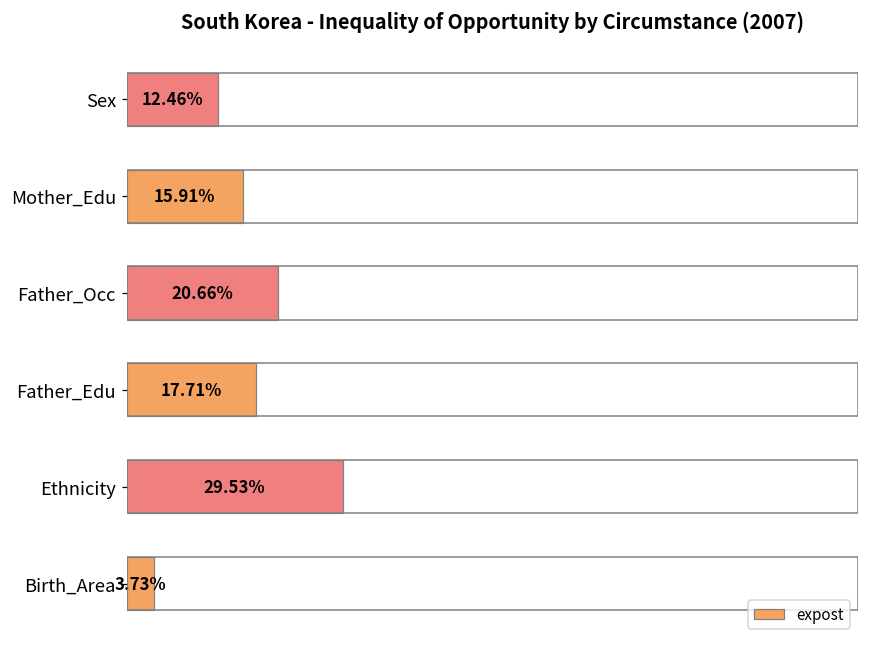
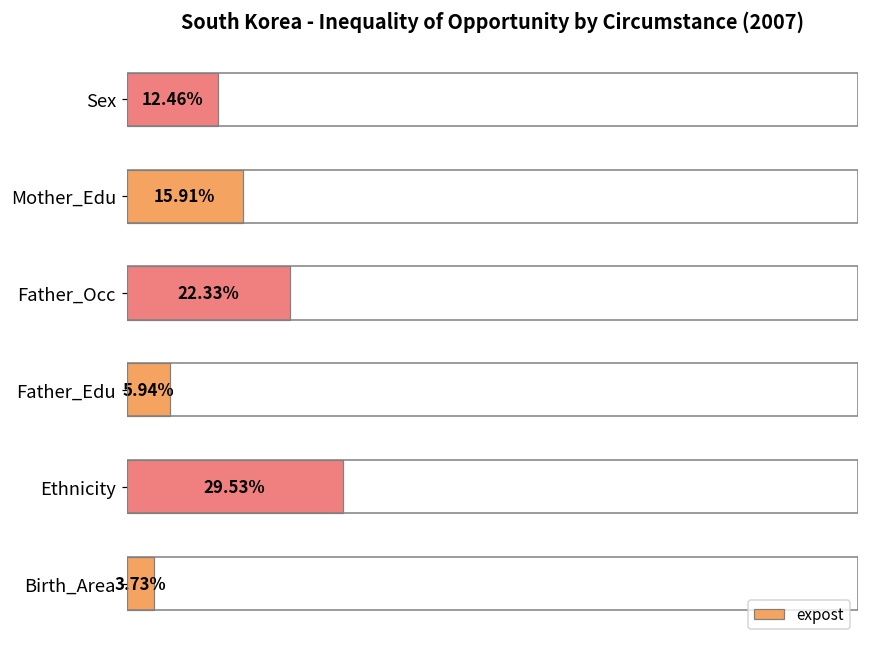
Father_Occ: 20.66% -> 22.33%
Father_Edu: 17.71% -> 5.94%
